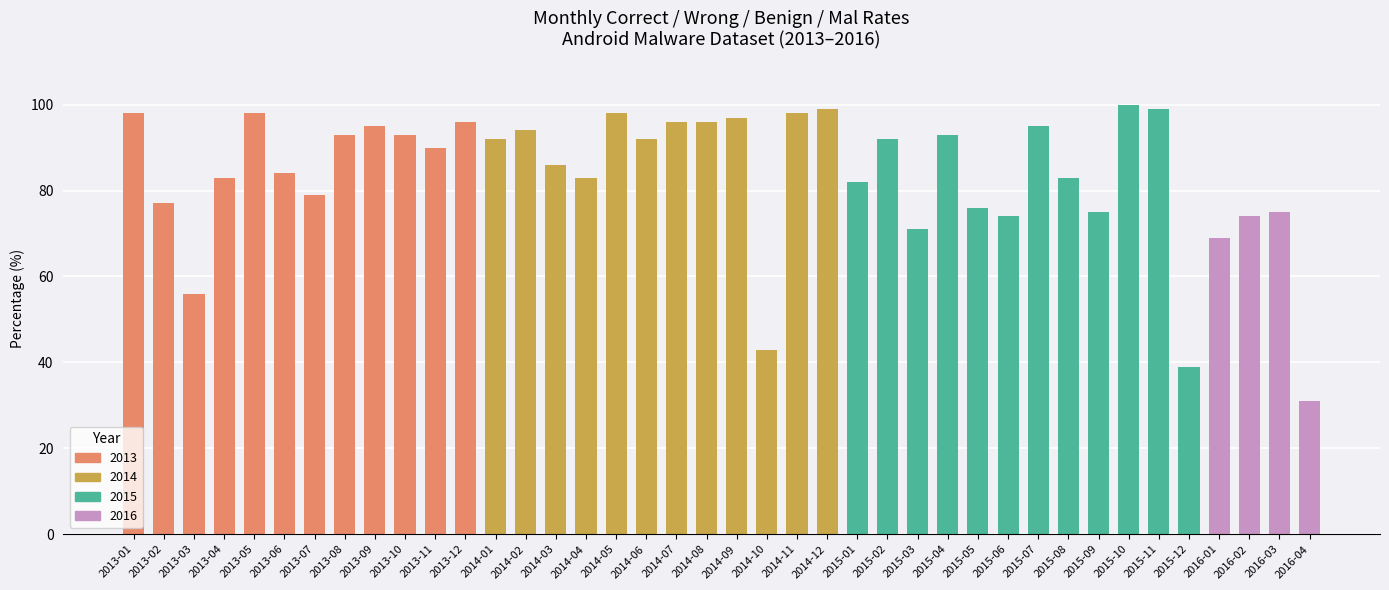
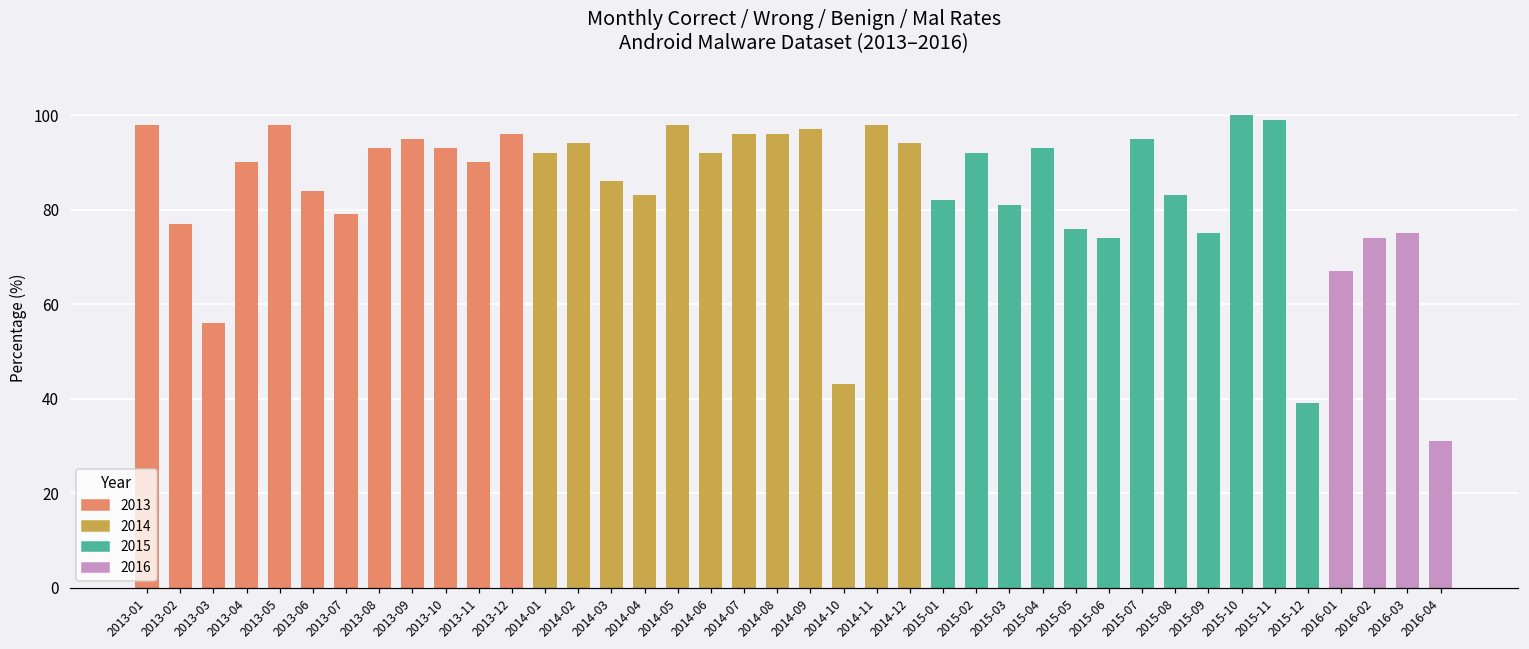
2013-04: 83 -> 90
2014-12: 99 -> 94
2015-03: 71 -> 81
2016-01: 69 -> 67
